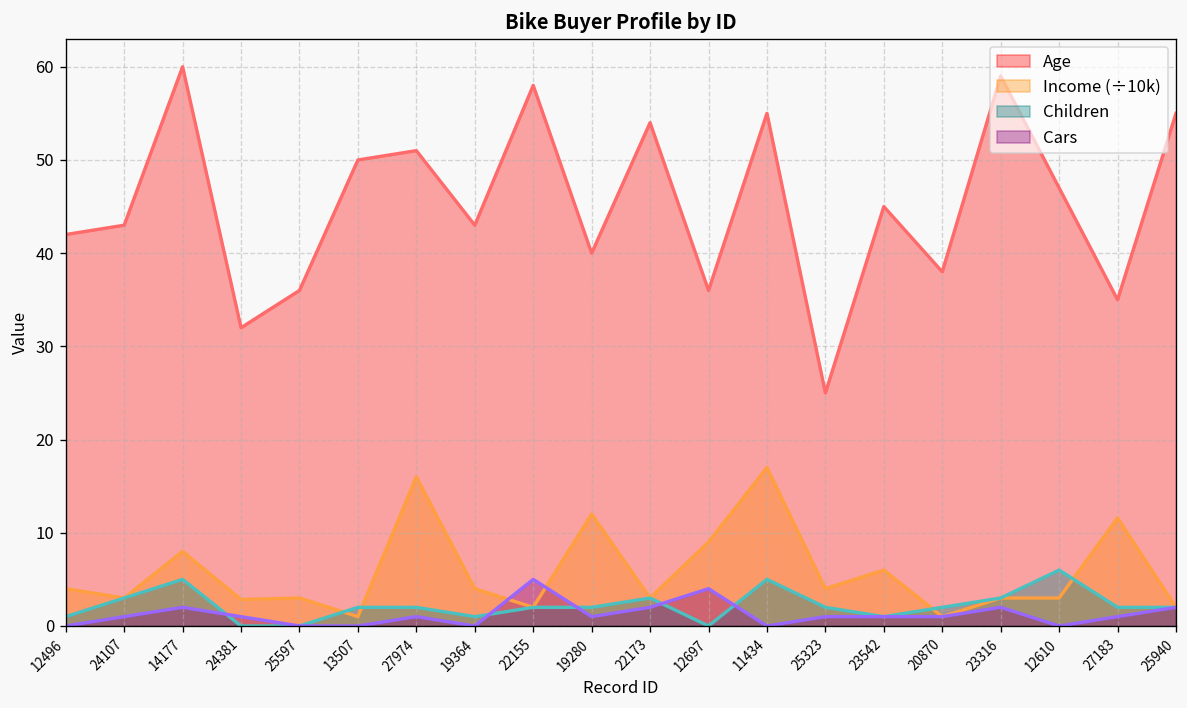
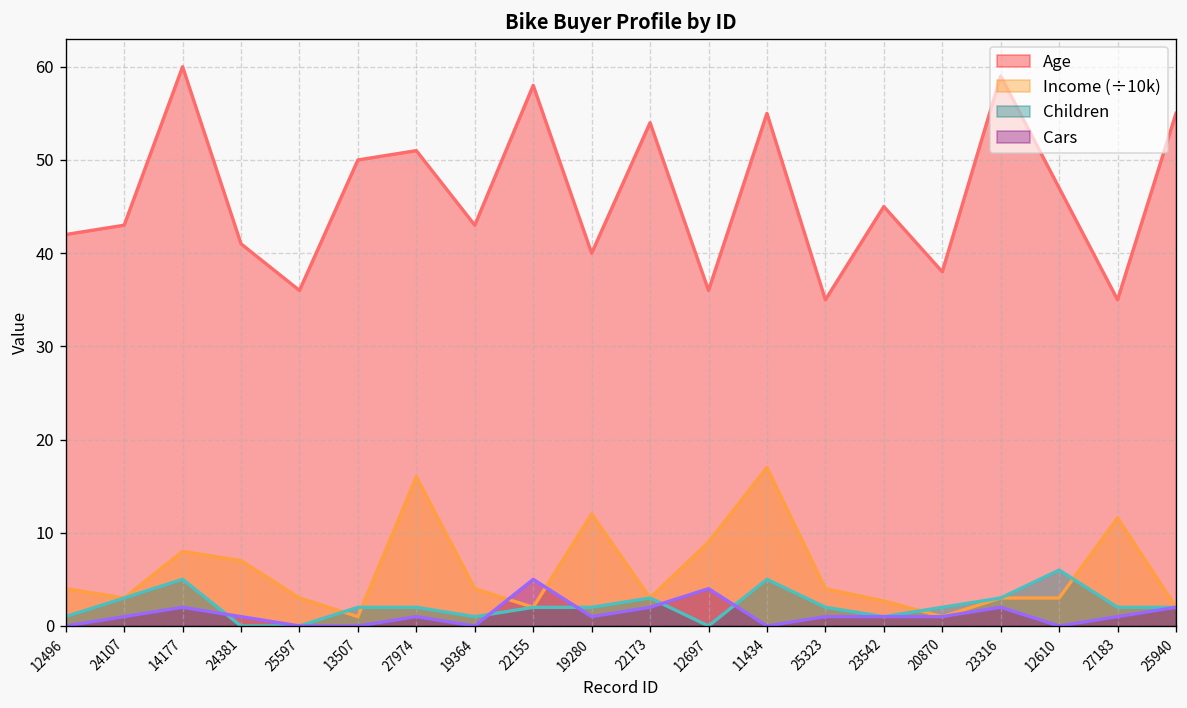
Age, 24381: 32 -> 41
Income (÷10k), 24381: 3 -> 7
Age, 25323: 25 -> 35
Income (÷10k), 23542: 6 -> 3
